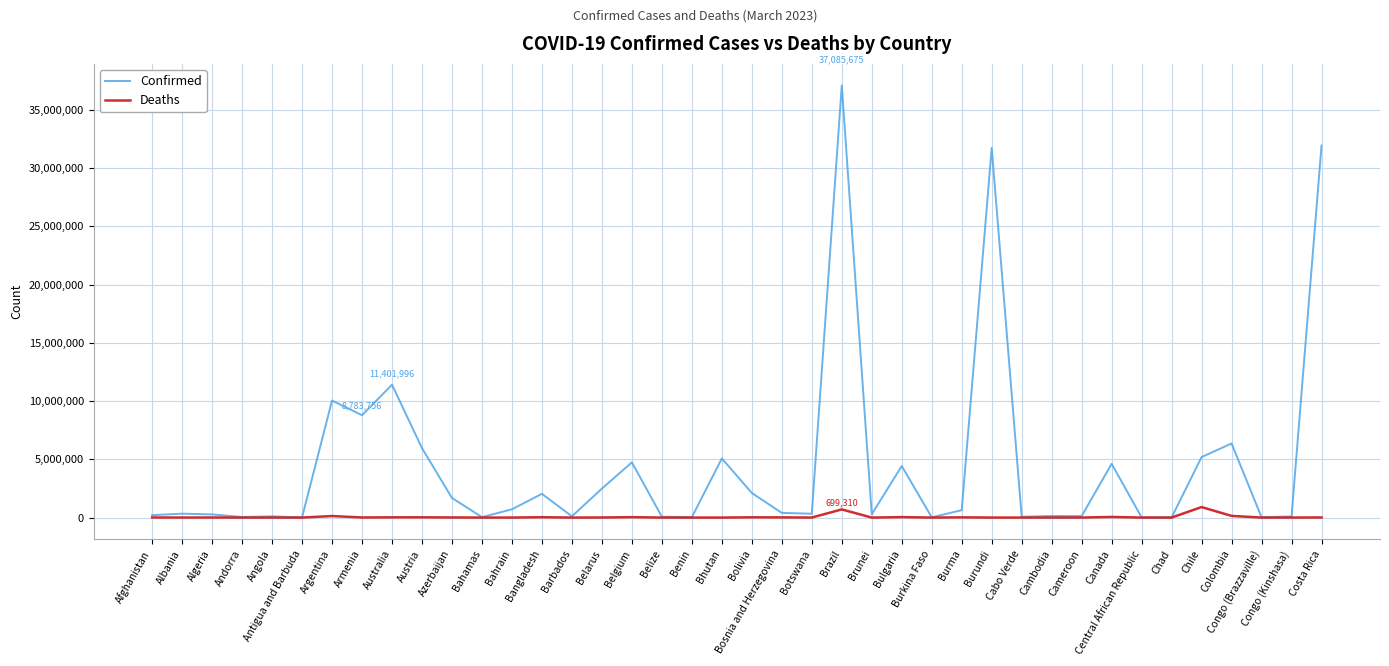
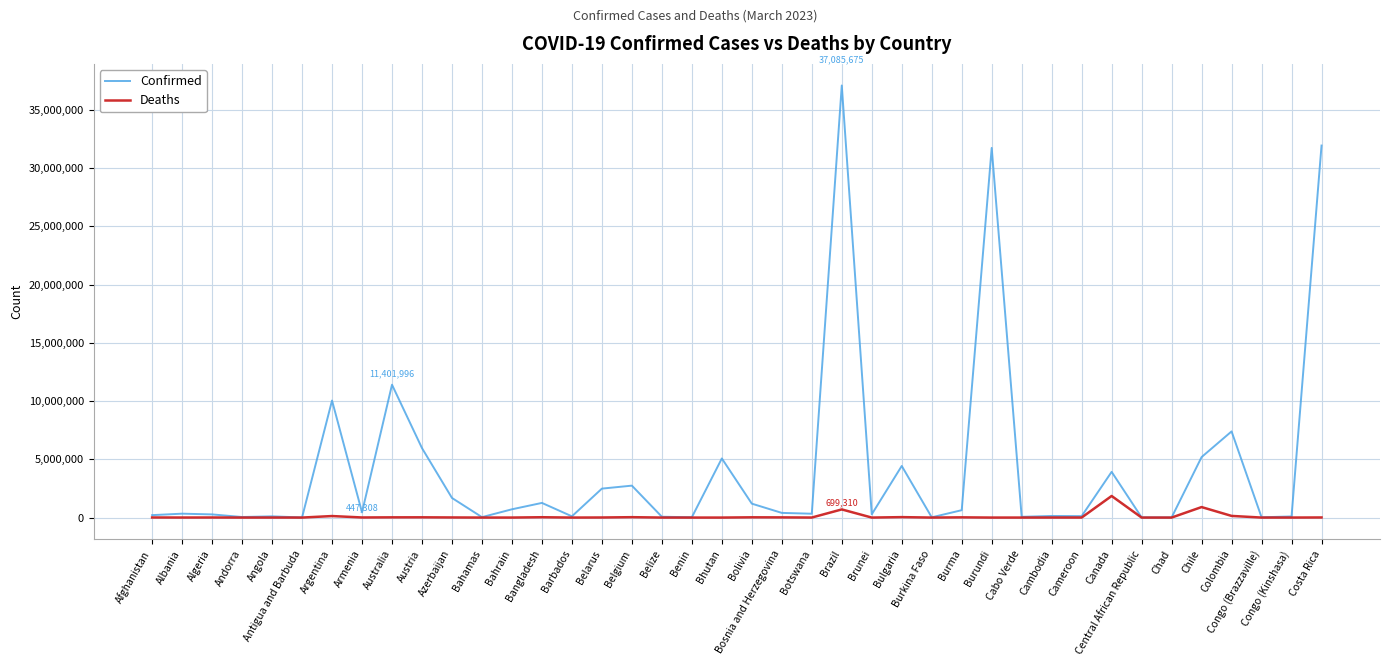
Confirmed, Armenia: 8,783,756 -> 447,308
Confirmed, Bangladesh: 2,000,000 -> 1,300,000
Confirmed, Belgium: 4,700,000 -> 2,700,000
Confirmed, Bolivia: 2,100,000 -> 1,200,000
Confirmed, Canada: 4,600,000 -> 3,900,000
Deaths, Canada: 100,000 -> 1,900,000
Confirmed, Colombia: 6,400,000 -> 7,400,000
